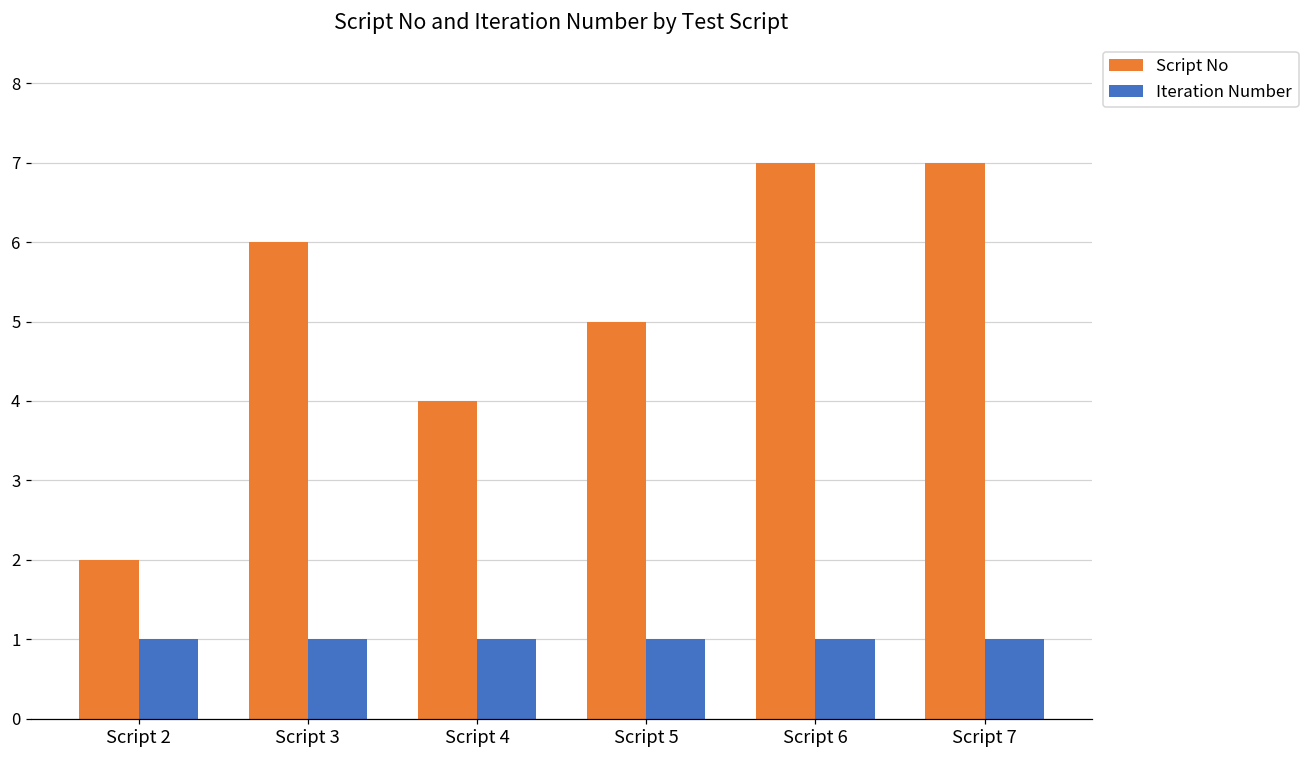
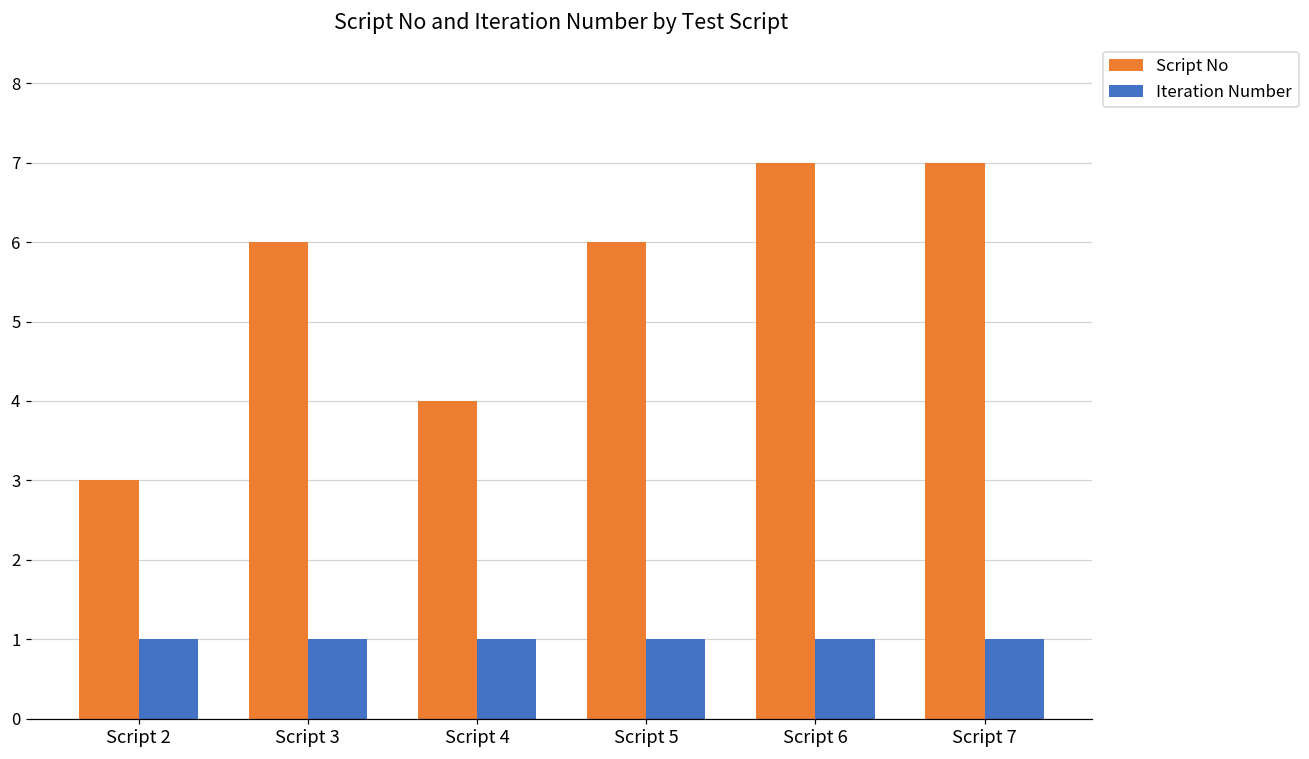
Script No, Script 2: 2 -> 3
Script No, Script 5: 5 -> 6
